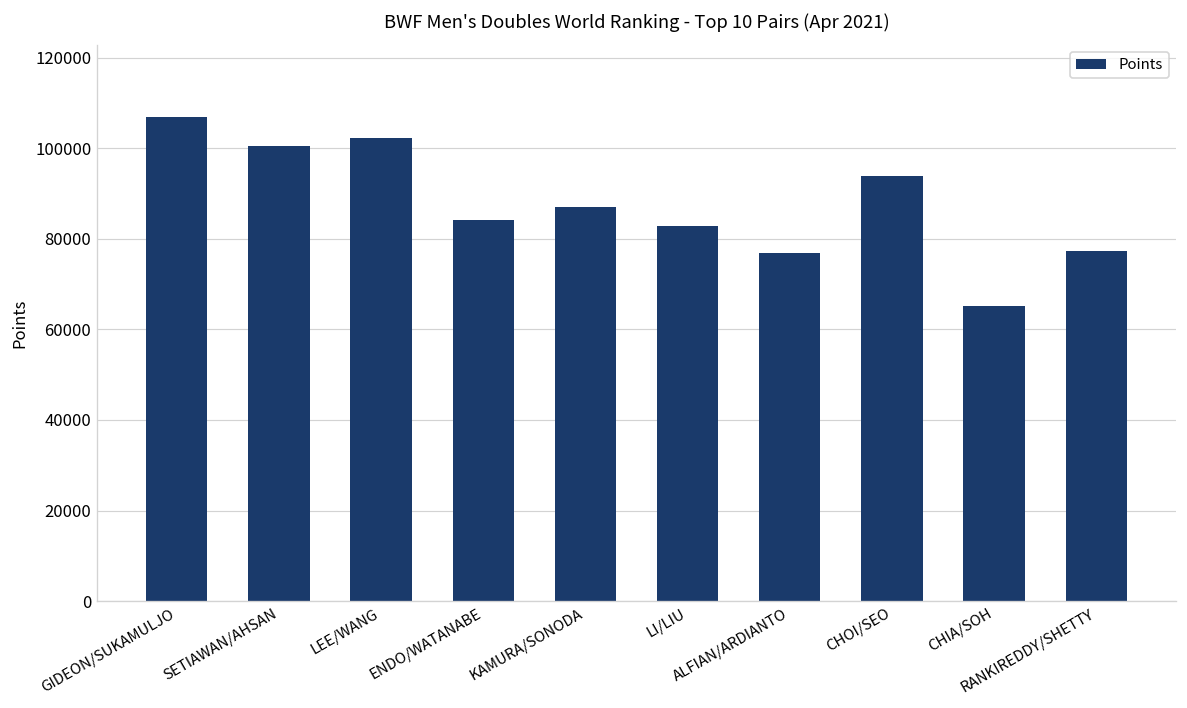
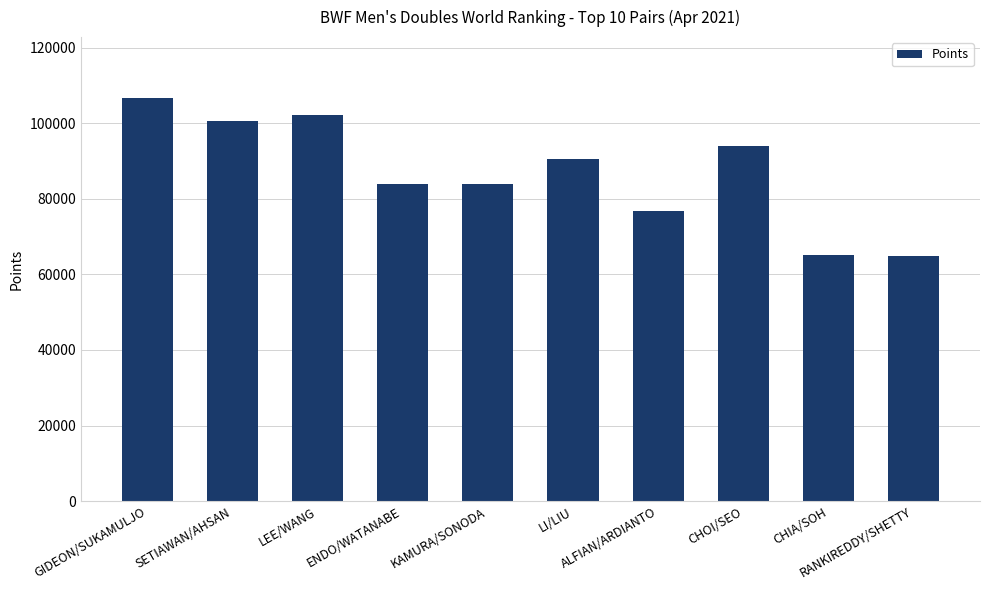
KAMURA/SONODA: 87000 -> 84000
LI/LIU: 83000 -> 91000
RANKIREDDY/SHETTY: 77000 -> 65000
